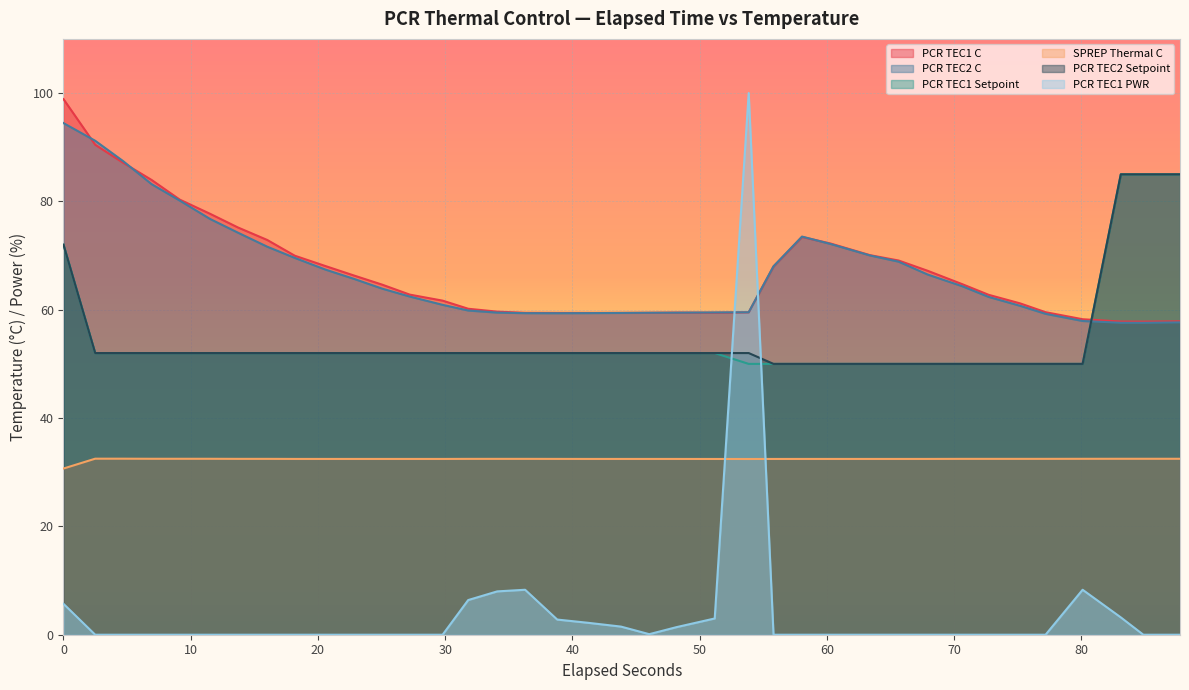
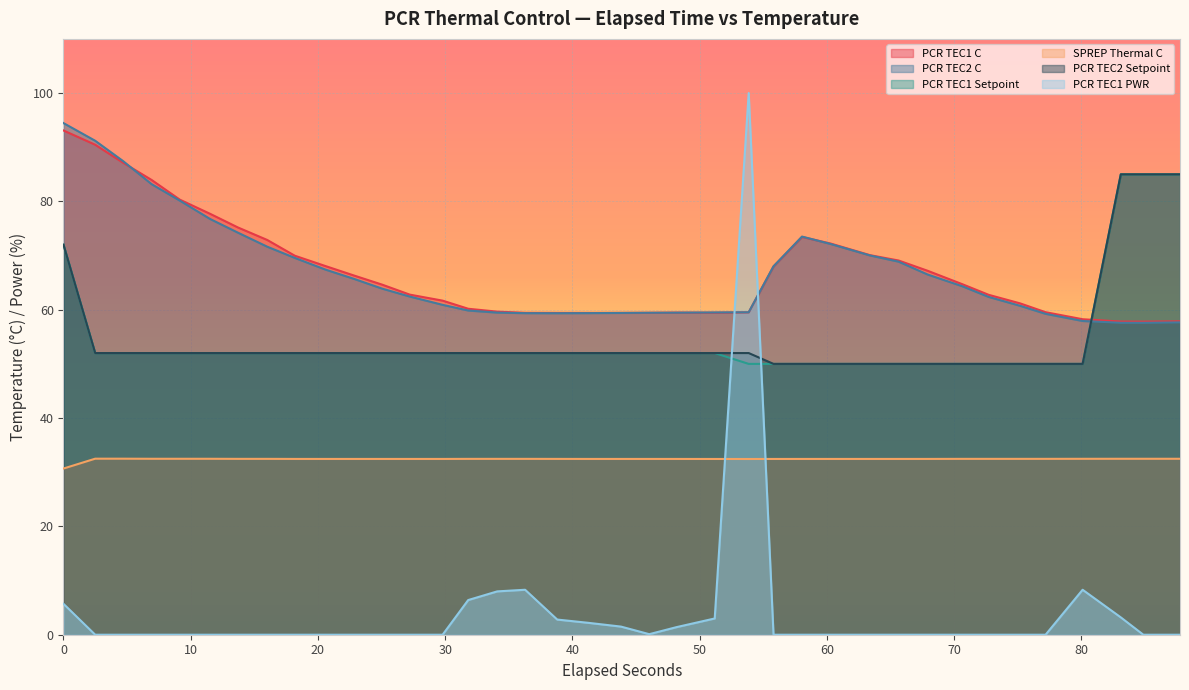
PCR TEC1 C, 0: 99 -> 93
